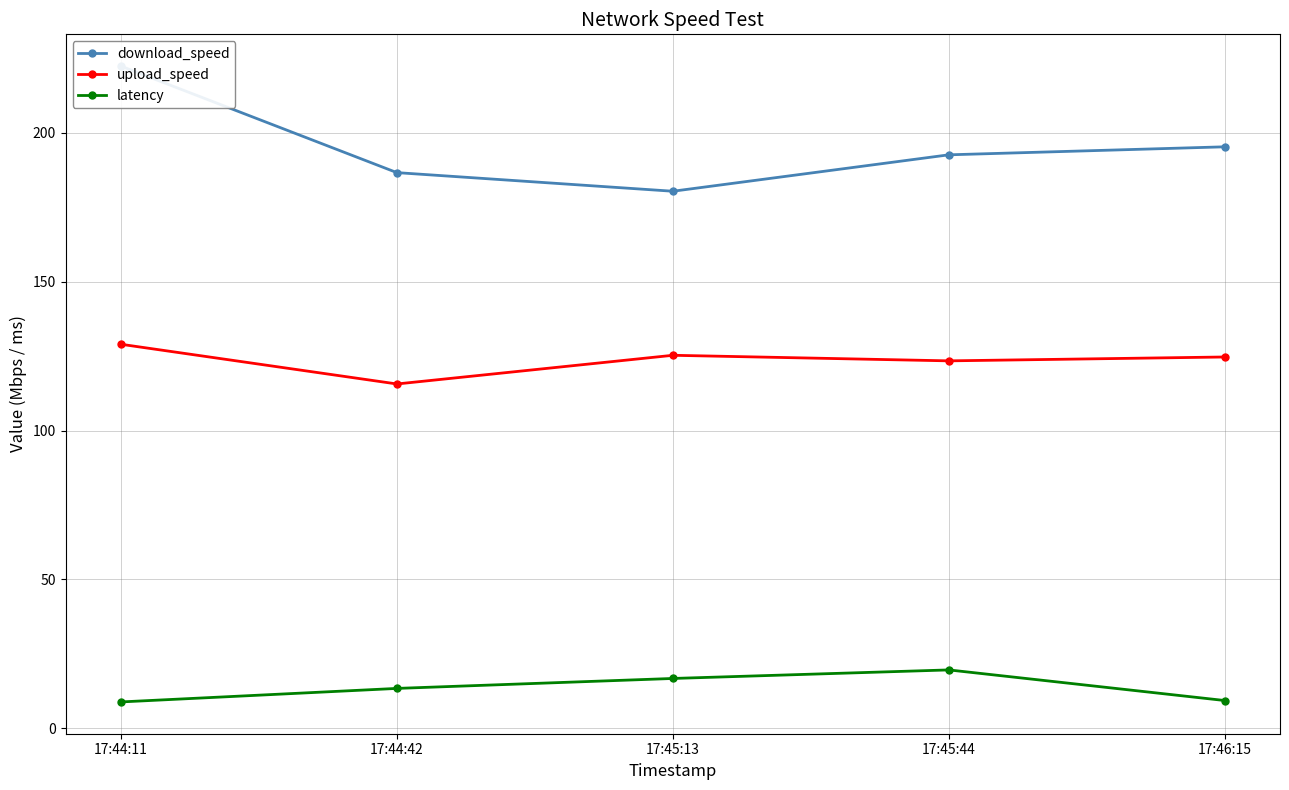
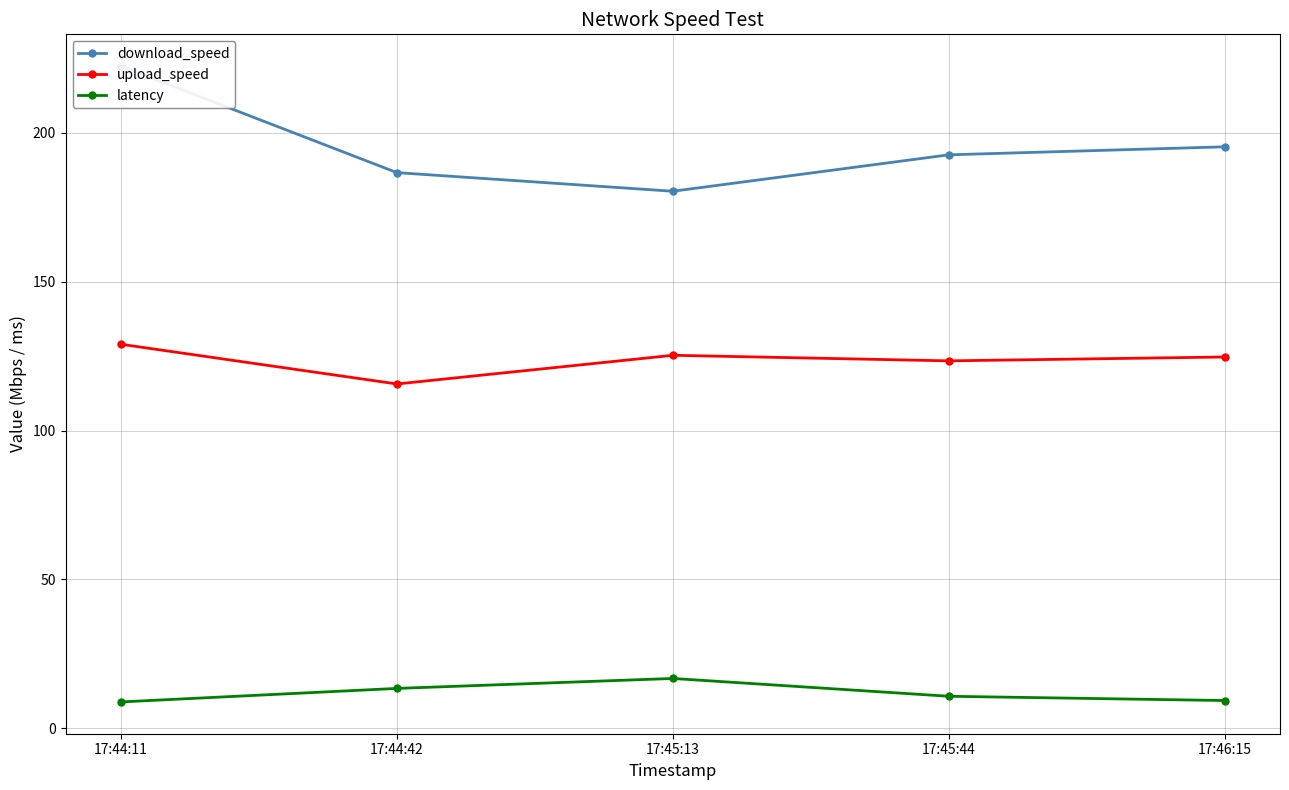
latency, 17:45:44: 20 -> 11
